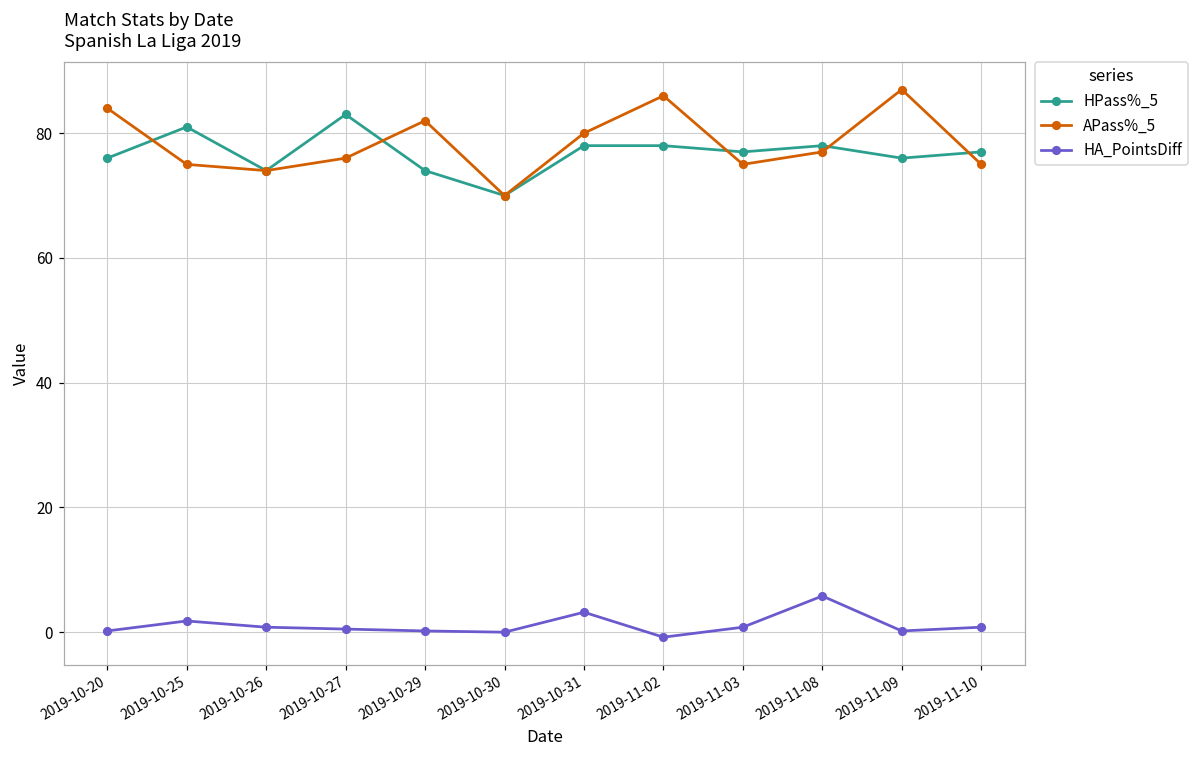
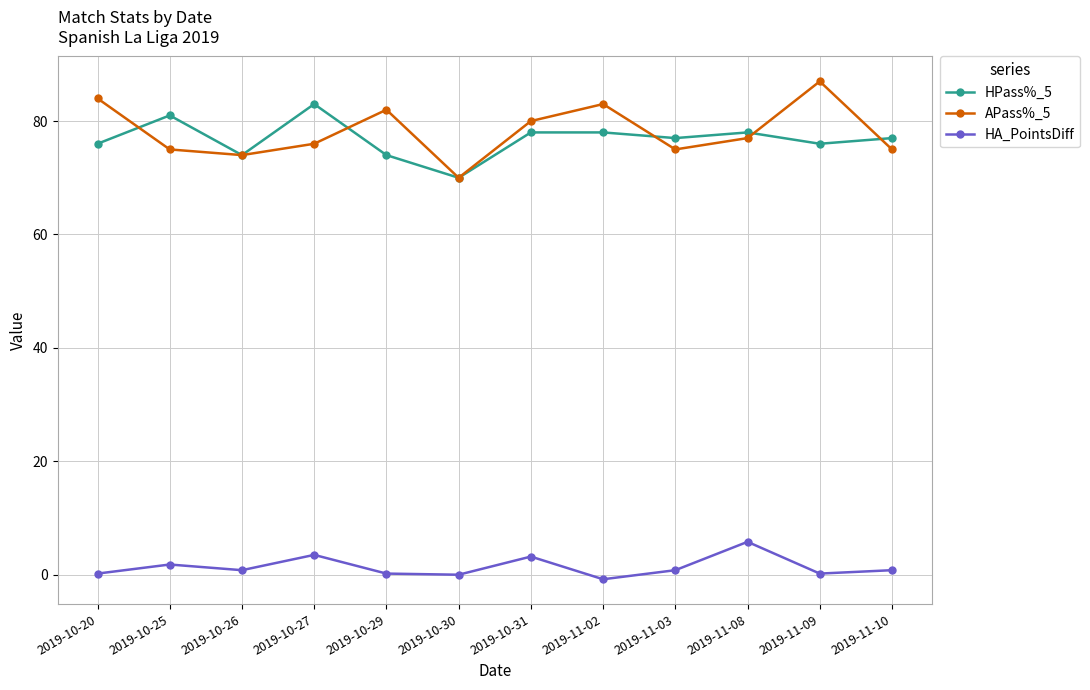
HA_PointsDiff, 2019-10-27: 1 -> 4
APass%_5, 2019-11-02: 86 -> 83
